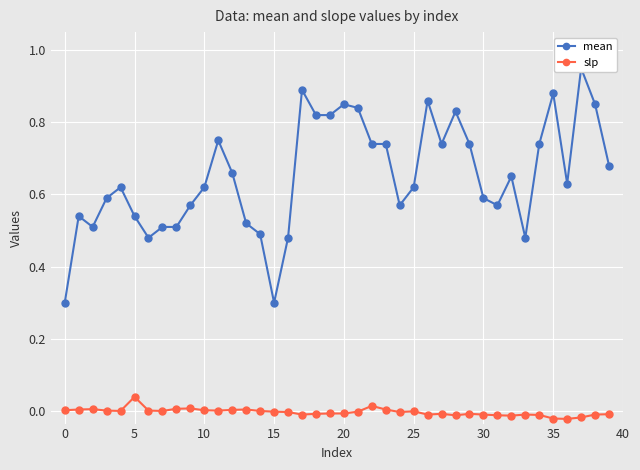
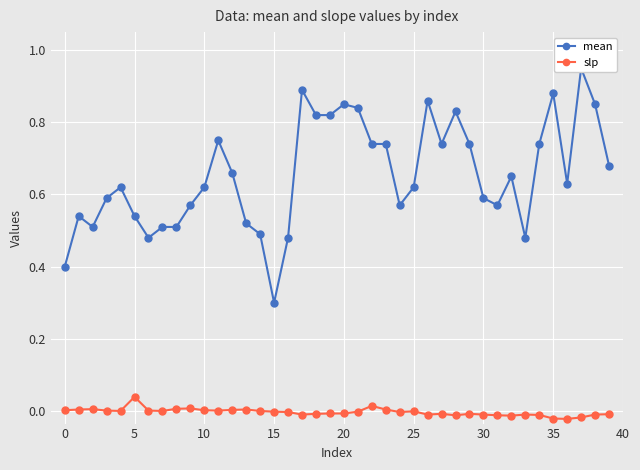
mean, 0: 0.3 -> 0.4
